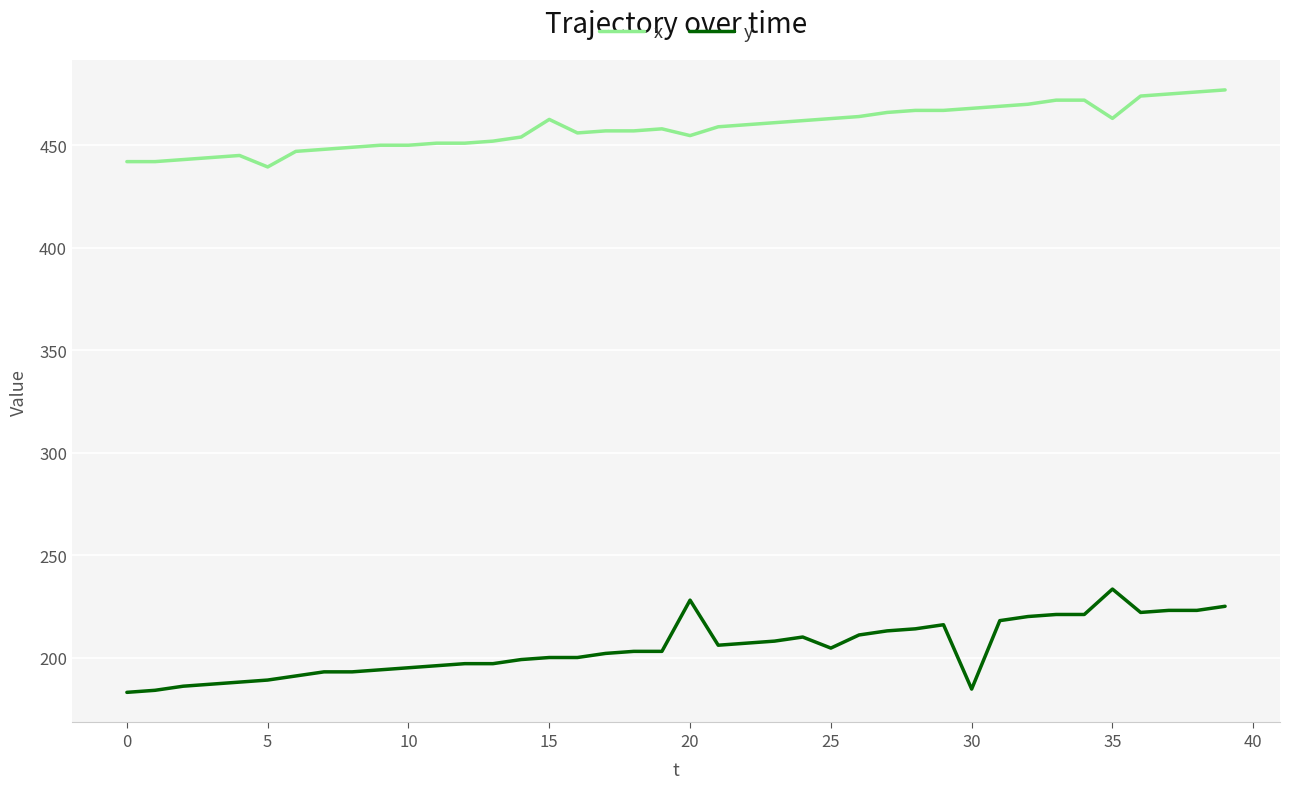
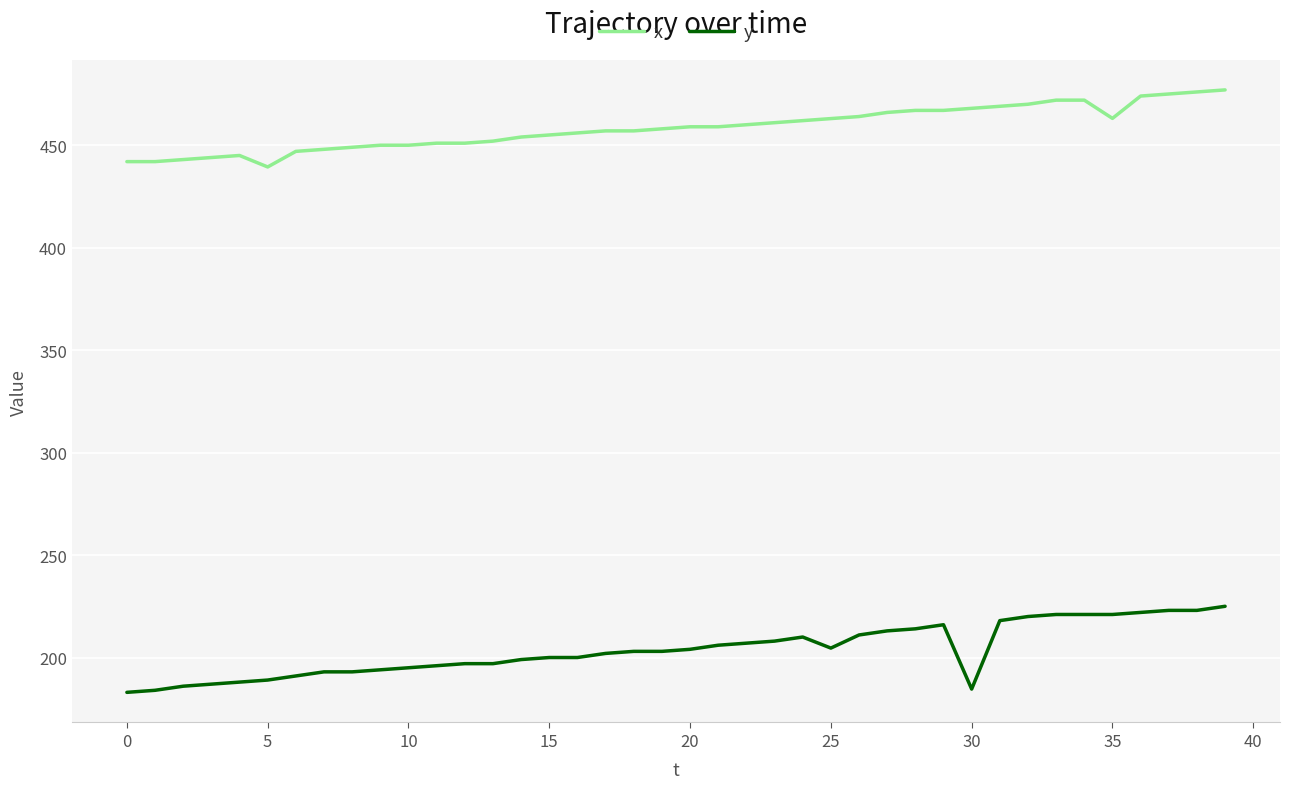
x, 15: 463 -> 455
x, 20: 455 -> 459
y, 20: 228 -> 204
y, 35: 233 -> 221
